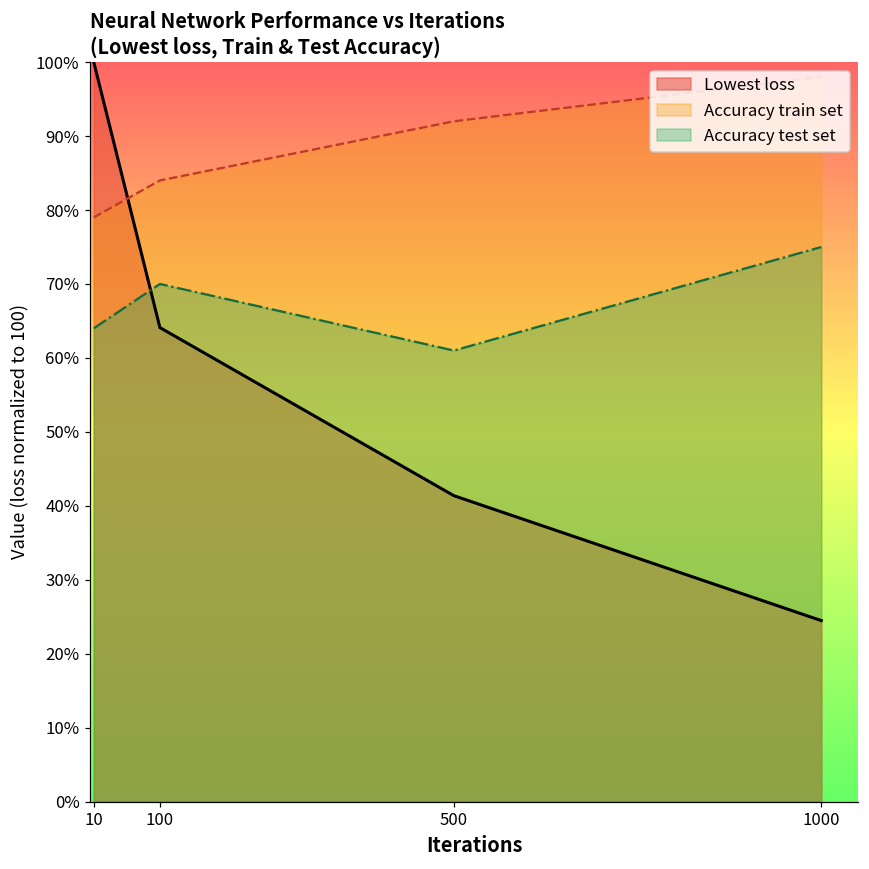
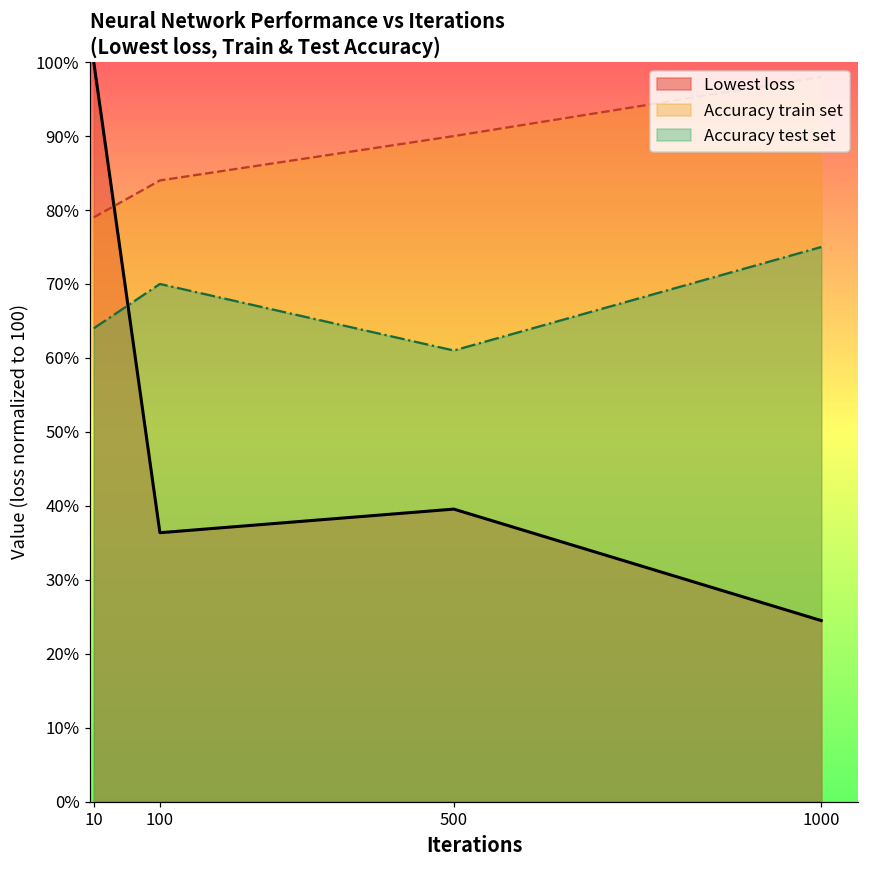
Lowest loss, 100: 64% -> 36%
Lowest loss, 500: 41% -> 40%
Accuracy train set, 500: 92% -> 90%
